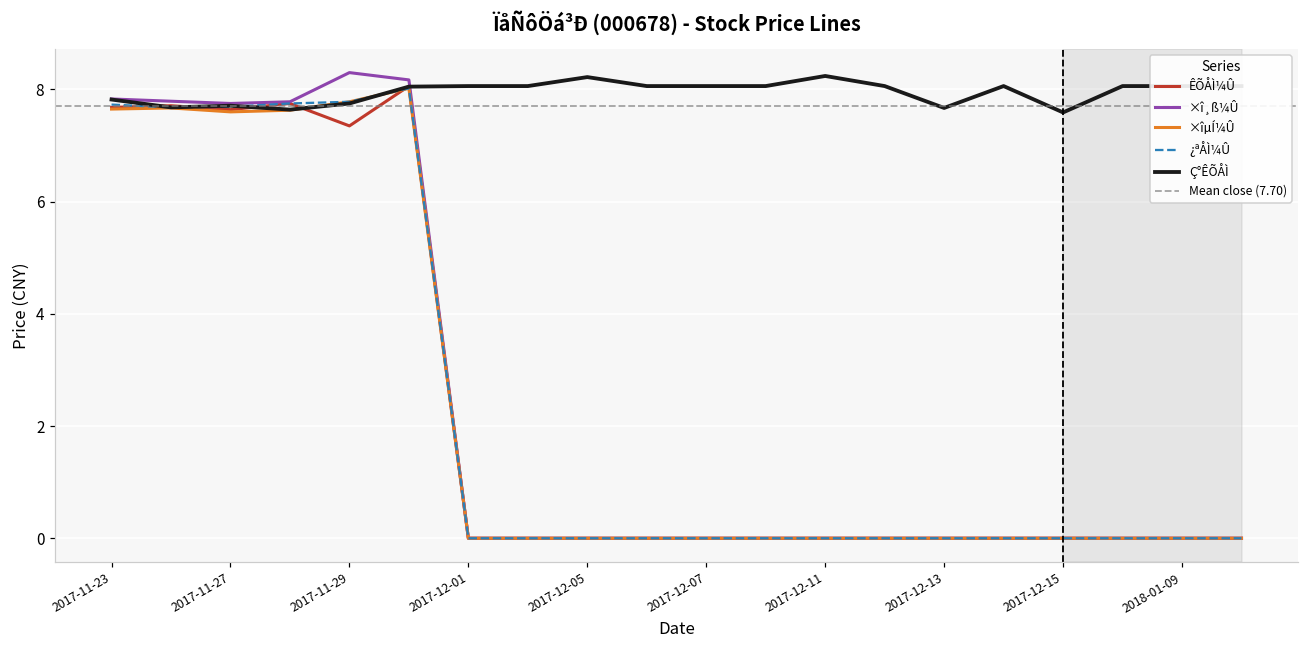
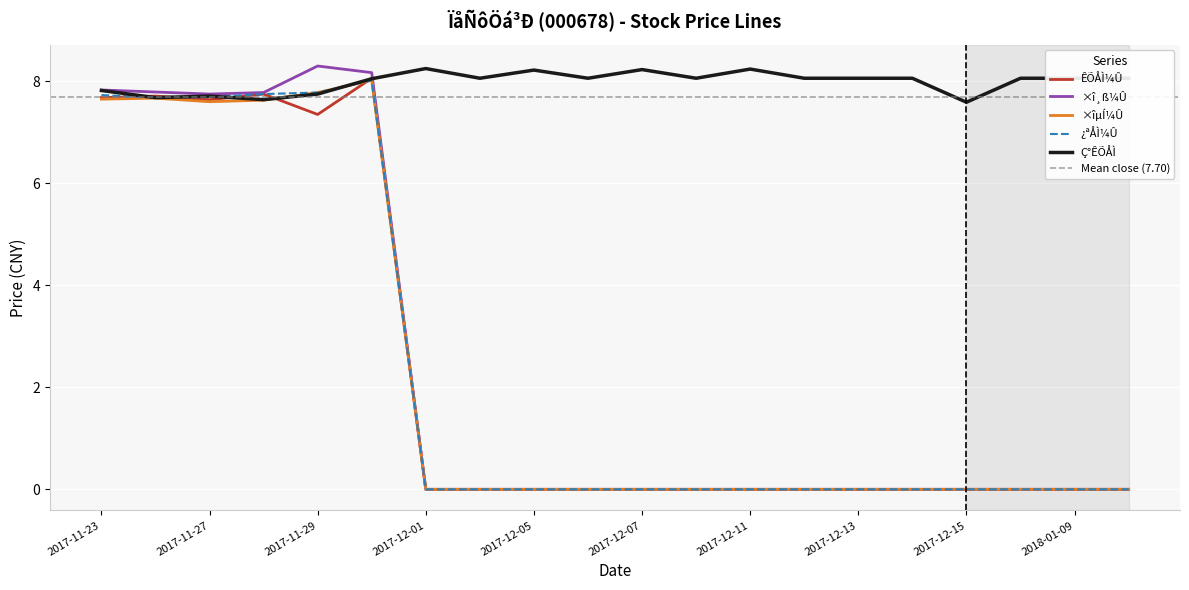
Ç°ÊÕÅÌ, 2017-12-01: 8.1 -> 8.3
Ç°ÊÕÅÌ, 2017-12-07: 8.1 -> 8.2
Ç°ÊÕÅÌ, 2017-12-13: 7.7 -> 8.1
